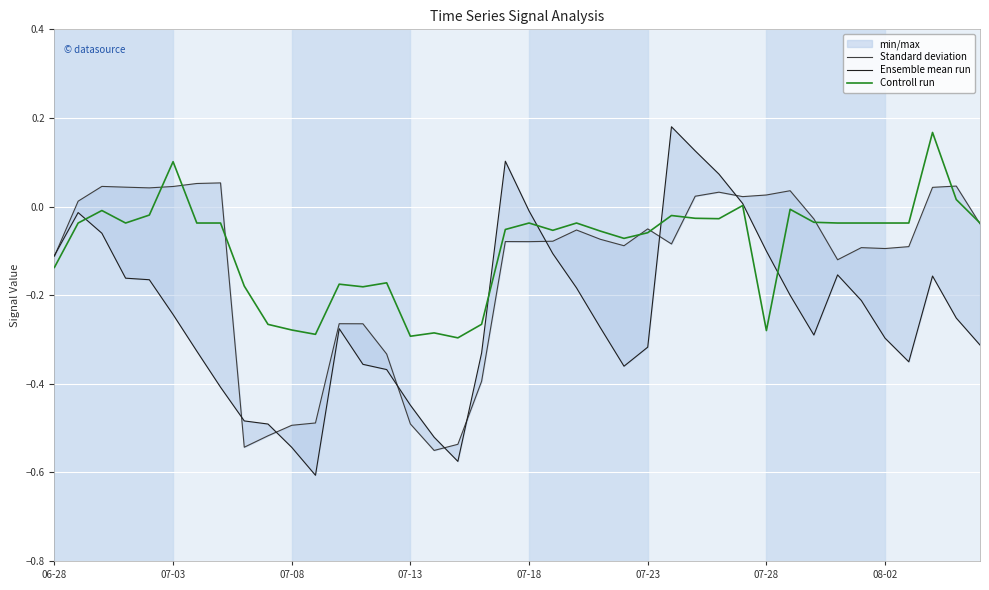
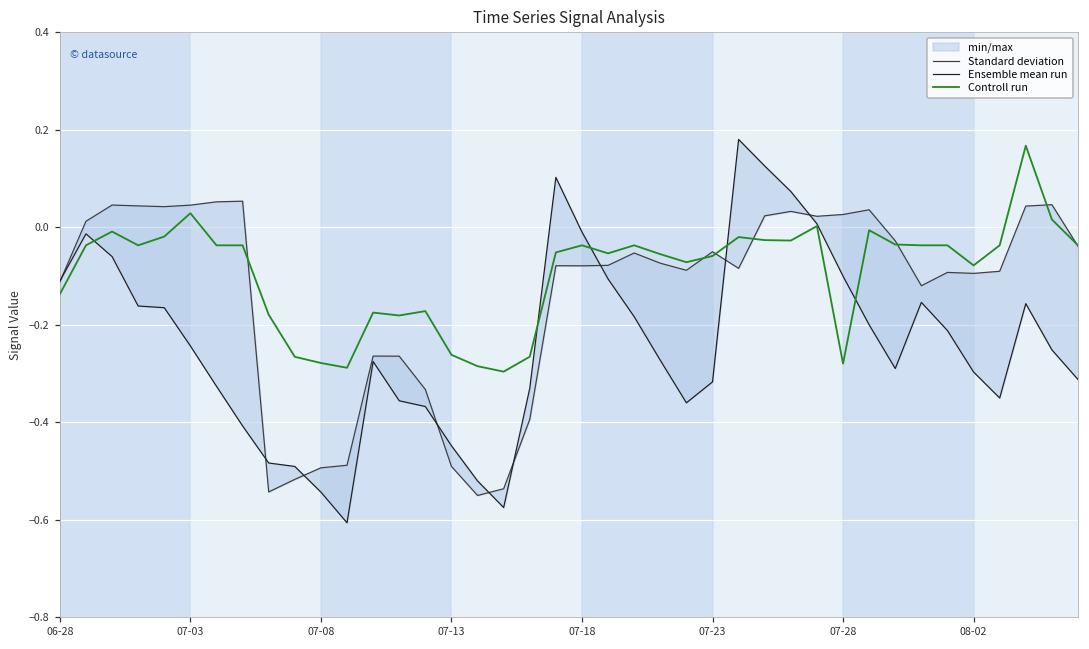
Controll run, 07-03: 0.10 -> 0.03
Controll run, 07-13: -0.29 -> -0.26
Controll run, 08-02: -0.04 -> -0.08
